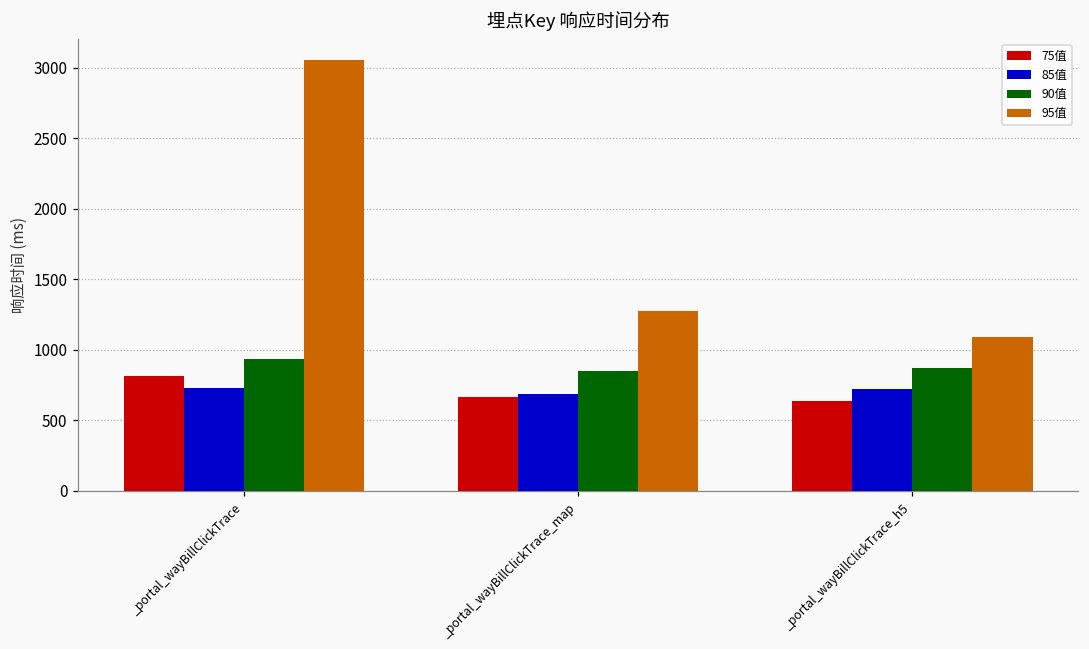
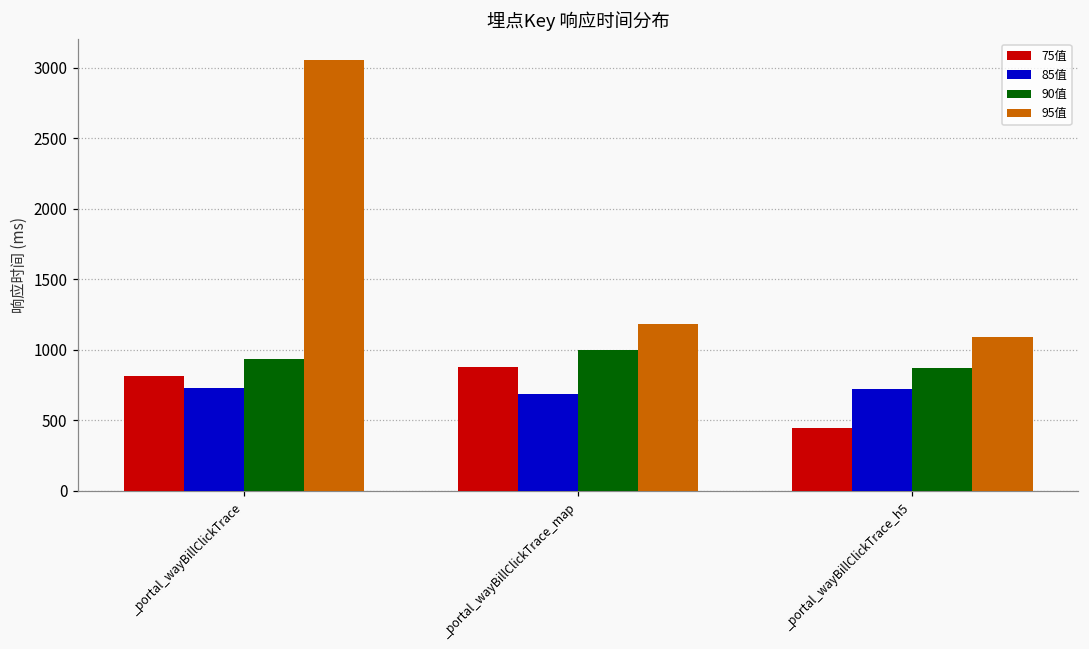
75值, _portal_wayBillClickTrace_map: 670 -> 880
90值, _portal_wayBillClickTrace_map: 850 -> 1000
95值, _portal_wayBillClickTrace_map: 1270 -> 1190
75值, _portal_wayBillClickTrace_h5: 640 -> 450
